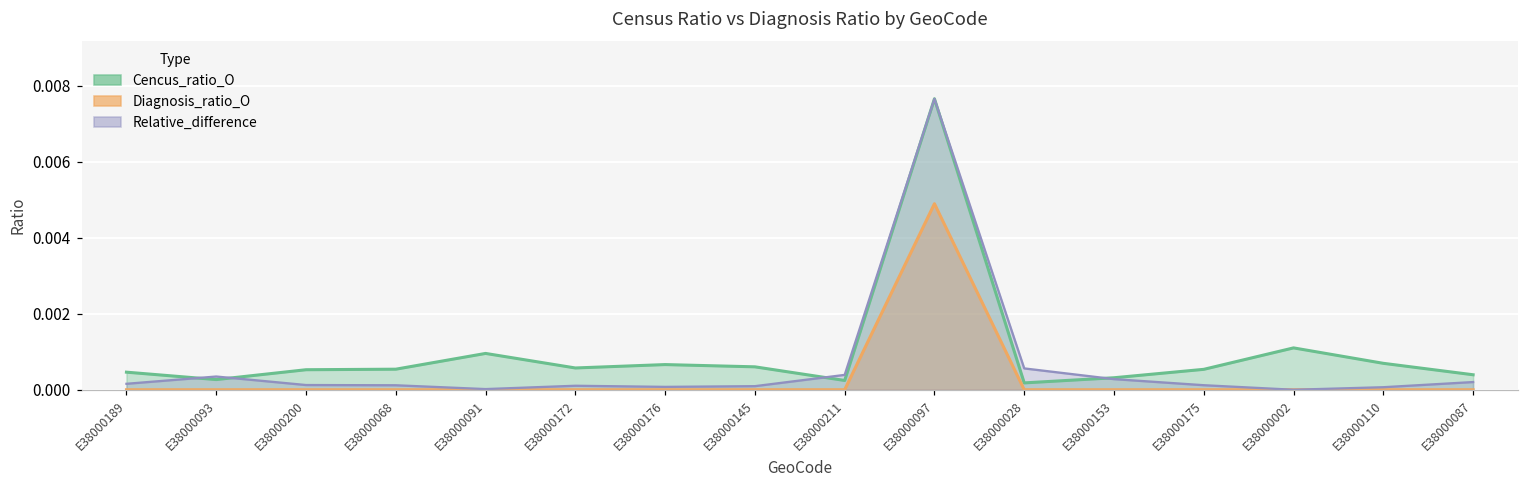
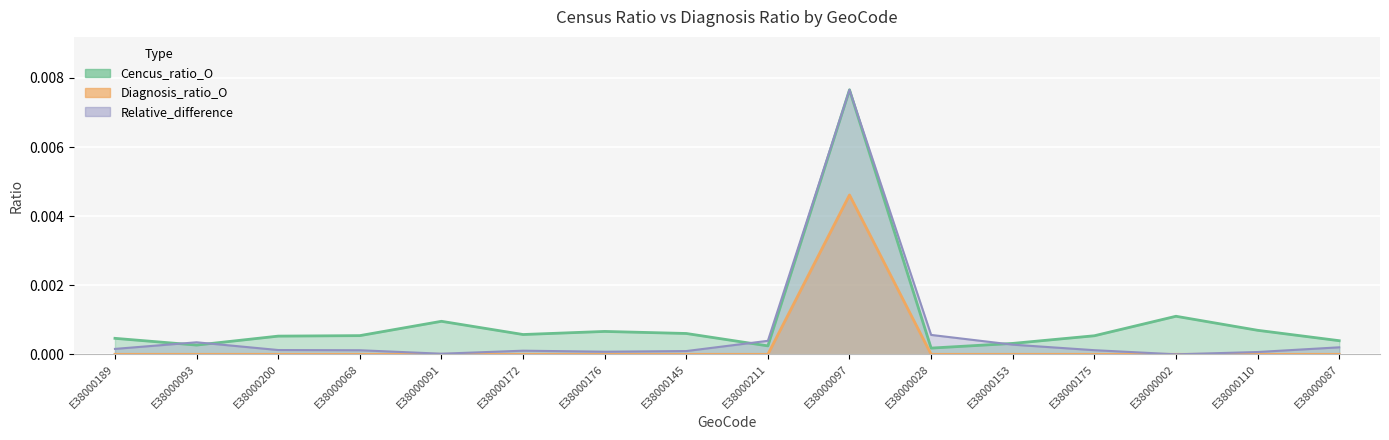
Diagnosis_ratio_O, E38000097: 0.0049 -> 0.0046
